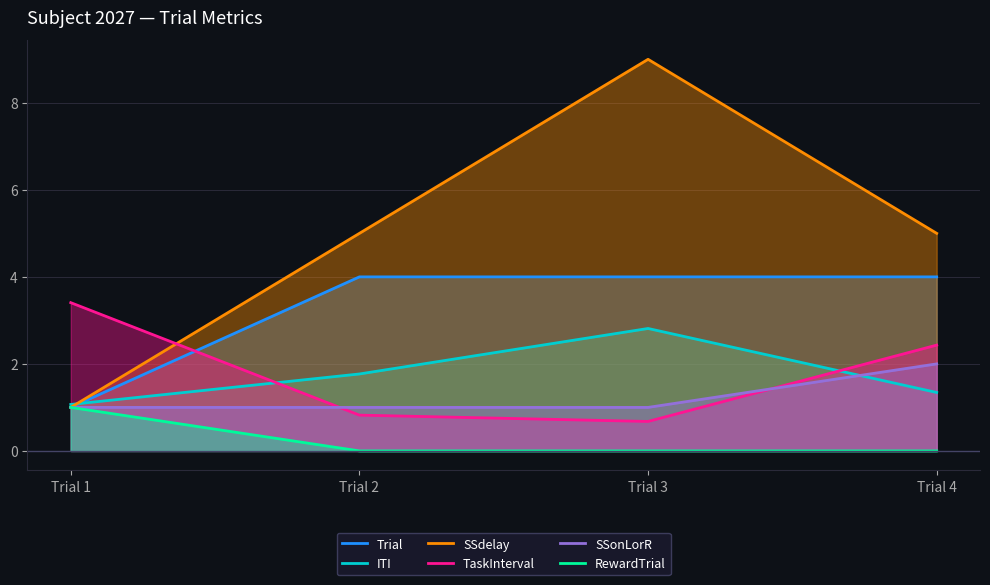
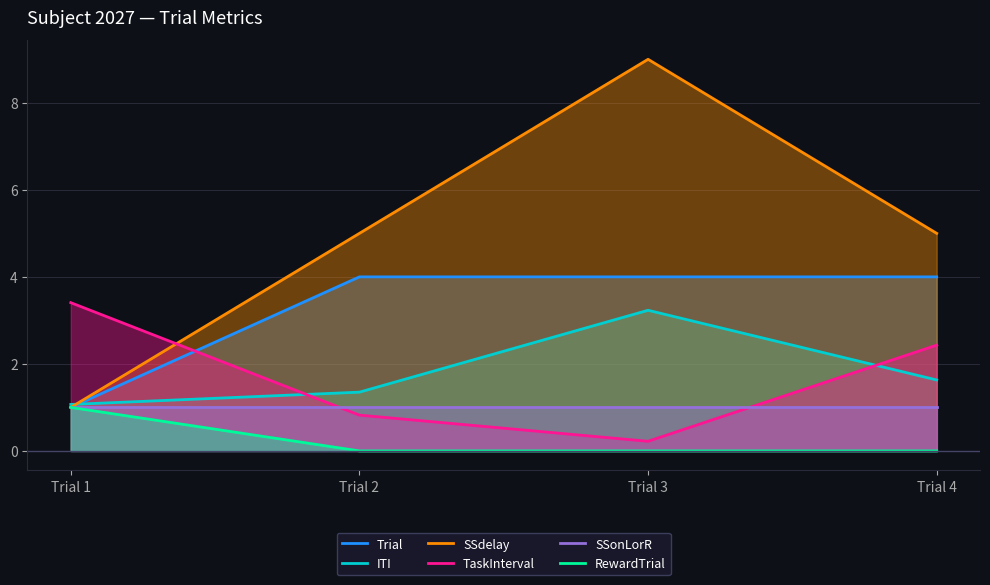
ITI, Trial 2: 1.8 -> 1.4
ITI, Trial 3: 2.8 -> 3.2
TaskInterval, Trial 3: 0.7 -> 0.2
ITI, Trial 4: 1.3 -> 1.6
SSonLorR, Trial 4: 2 -> 1
